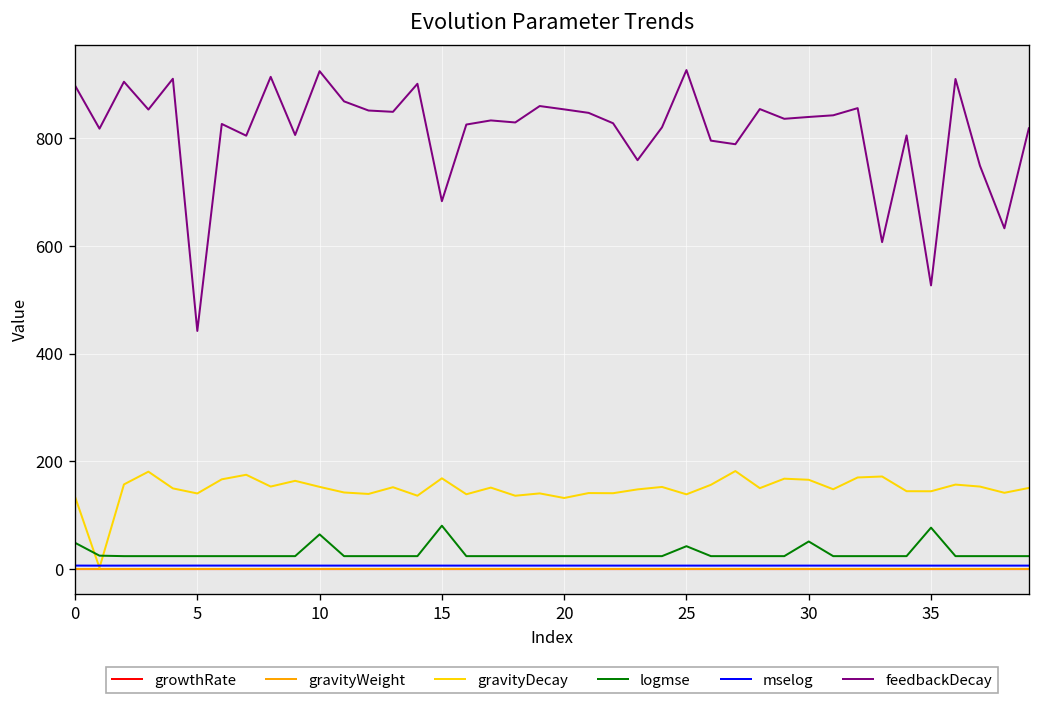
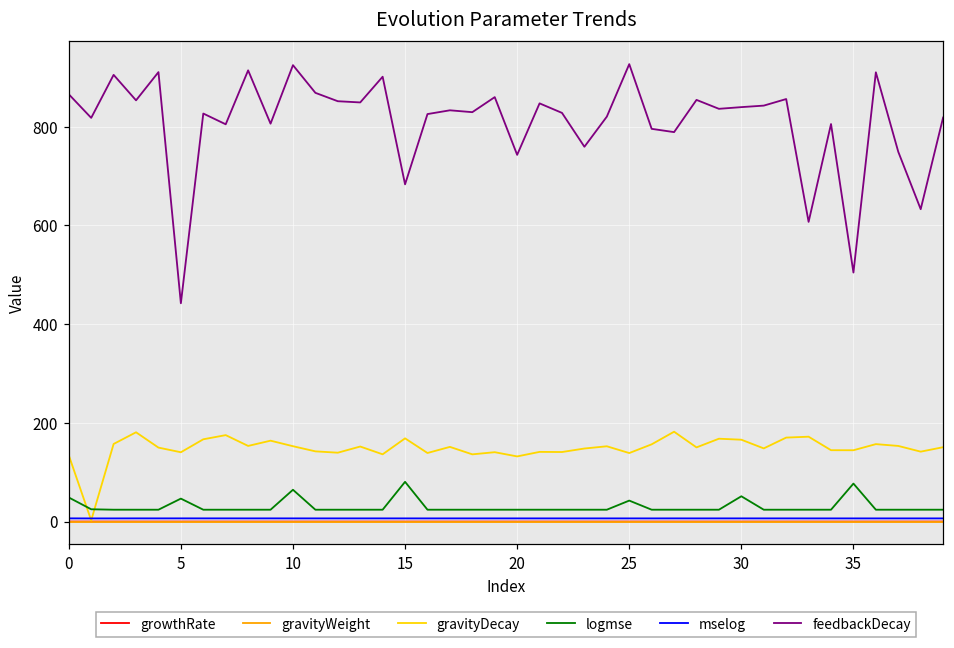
feedbackDecay, 0: 900 -> 870
logmse, 5: 20 -> 50
feedbackDecay, 20: 850 -> 740
feedbackDecay, 35: 530 -> 500
